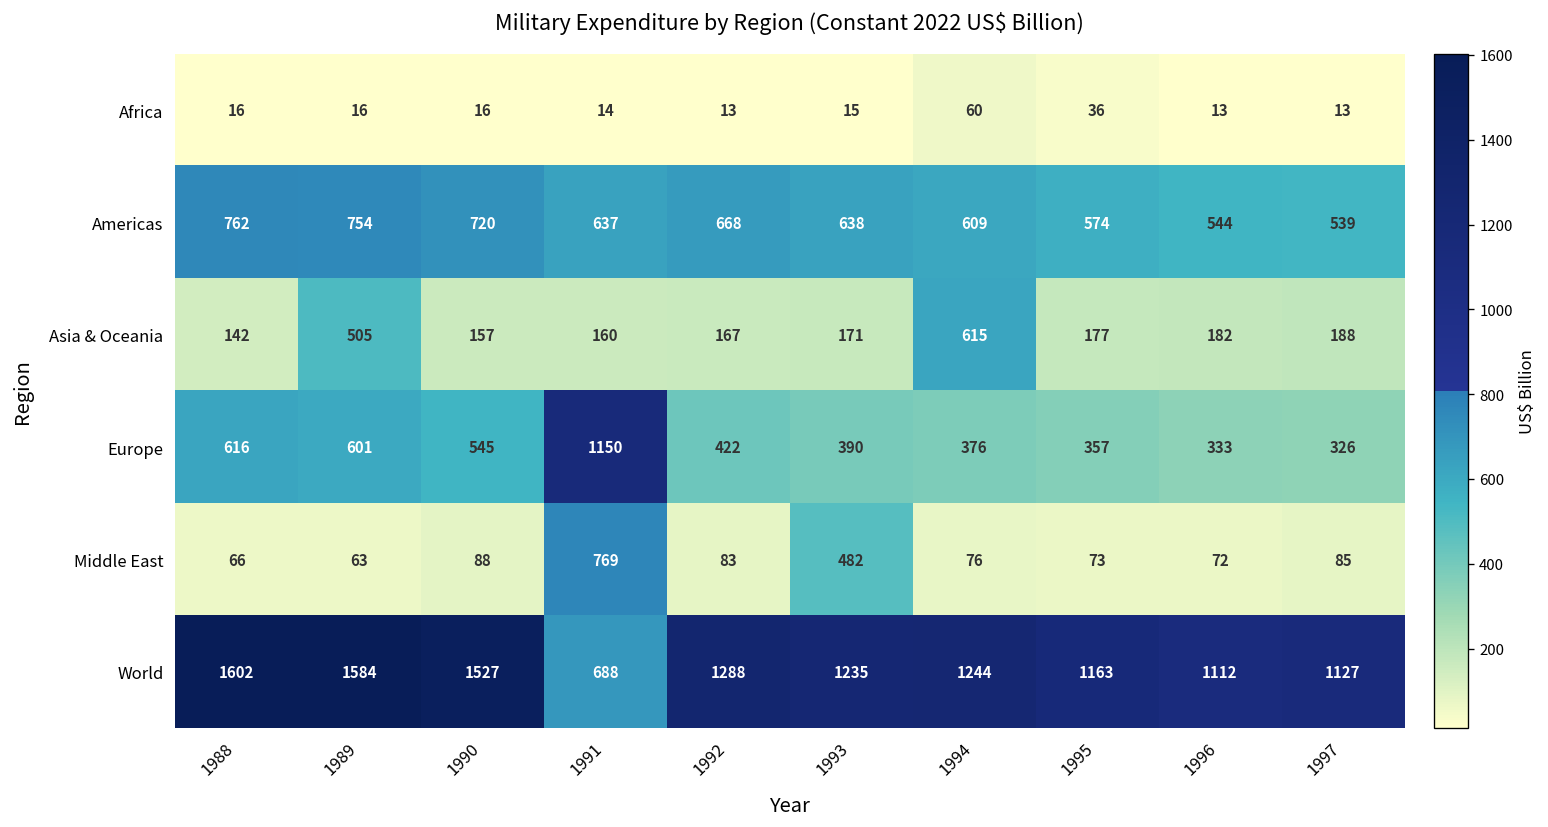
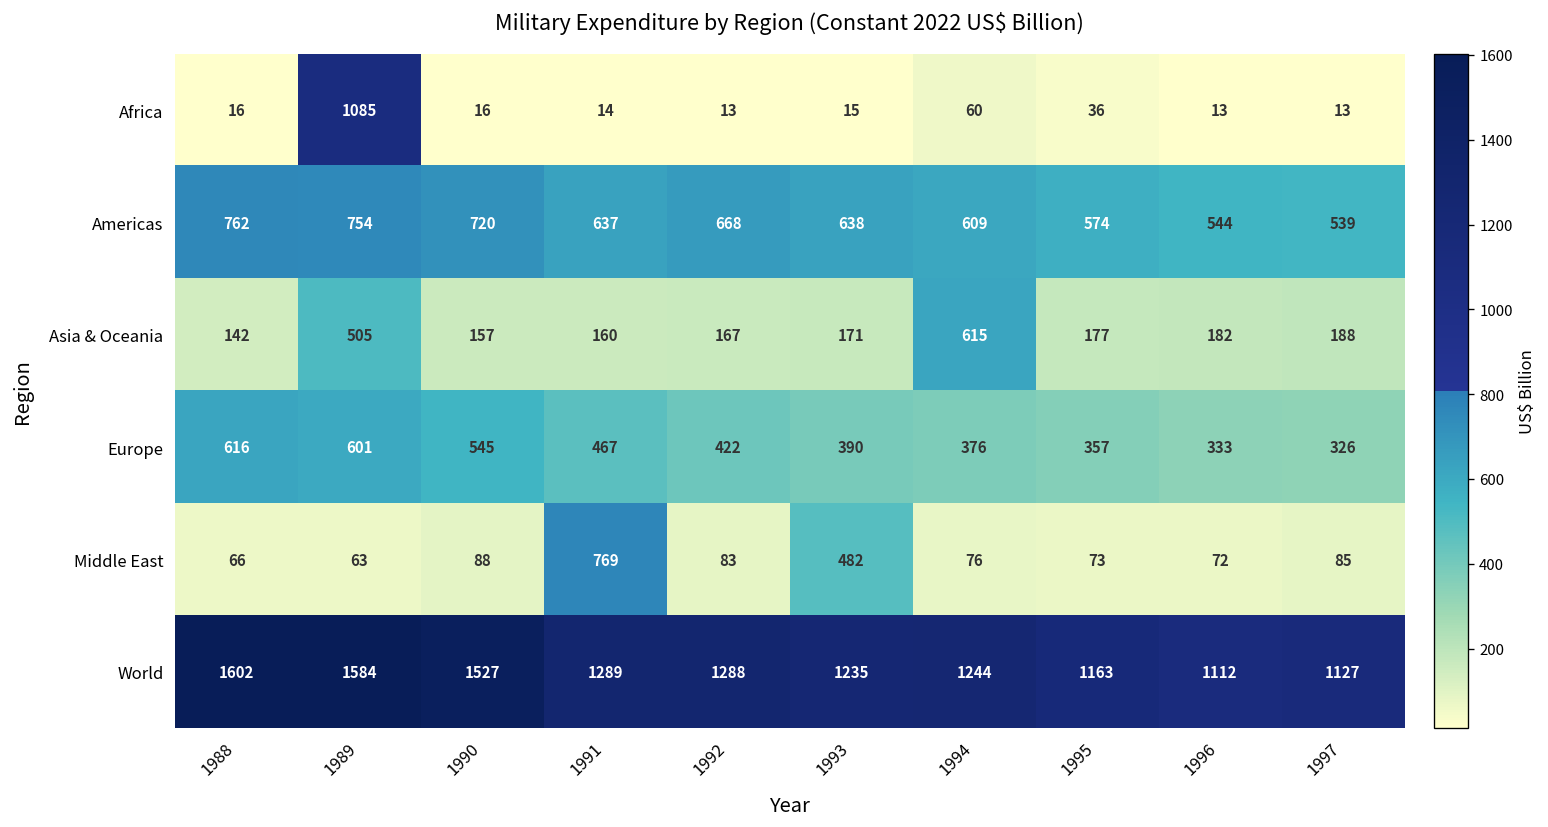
Africa, 1989: 16 -> 1085
Europe, 1991: 1150 -> 467
World, 1991: 688 -> 1289
